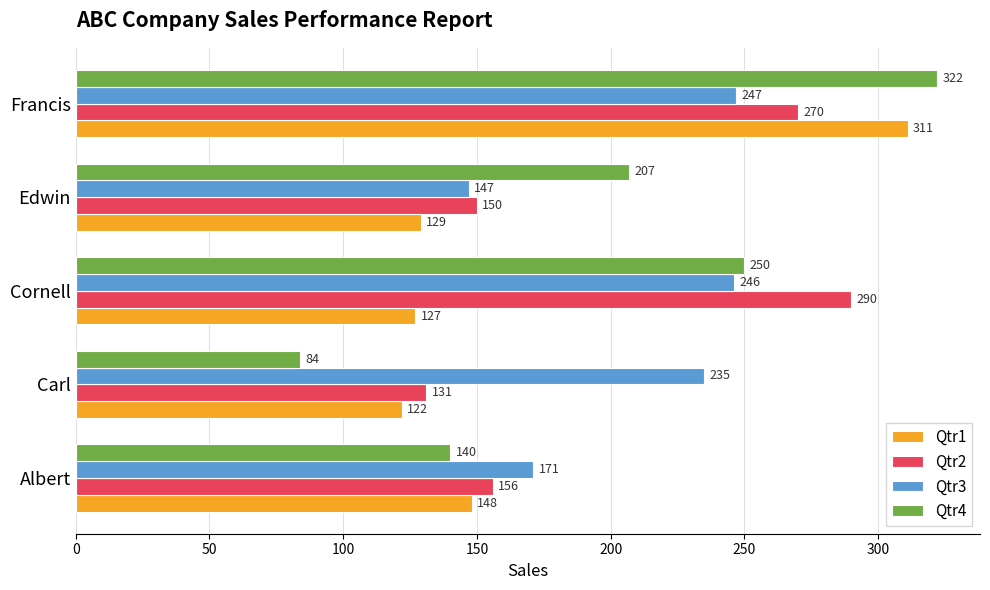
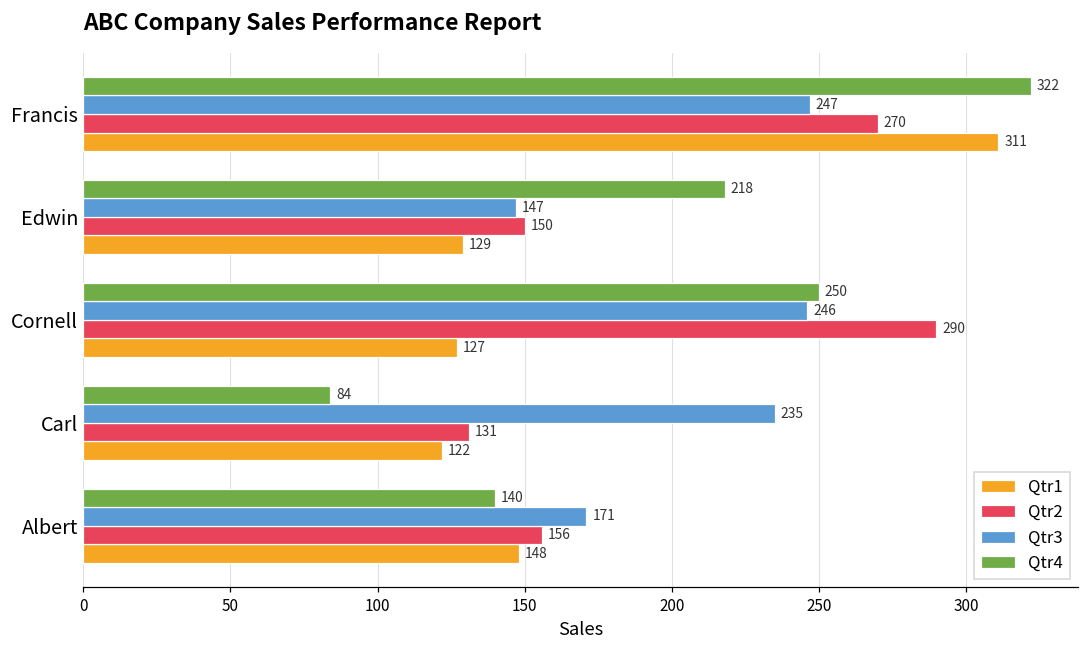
Qtr4, Edwin: 207 -> 218
